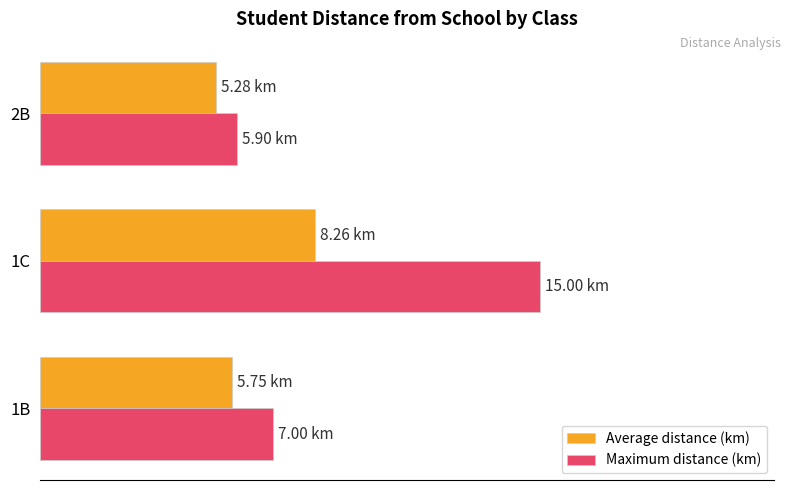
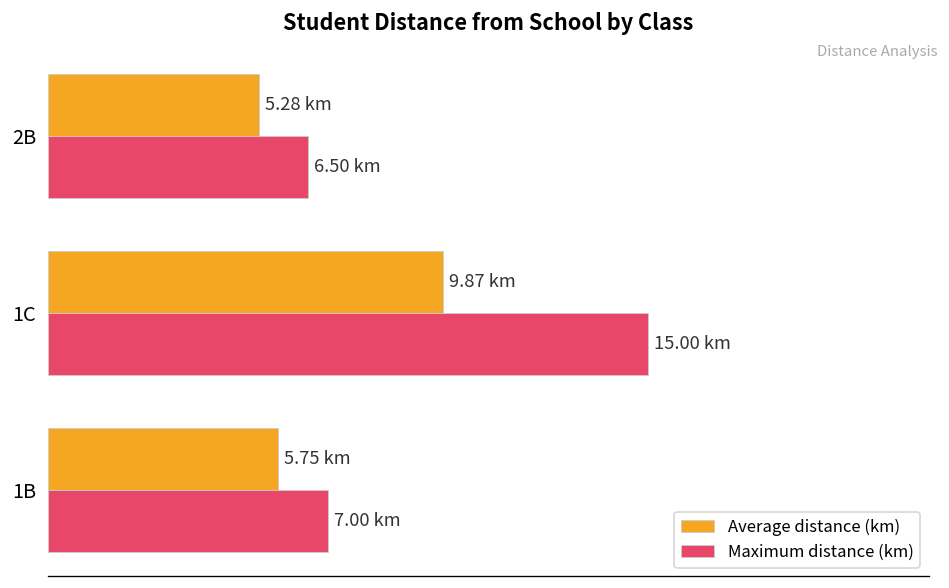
Maximum distance (km), 2B: 5.90 -> 6.50
Average distance (km), 1C: 8.26 -> 9.87
